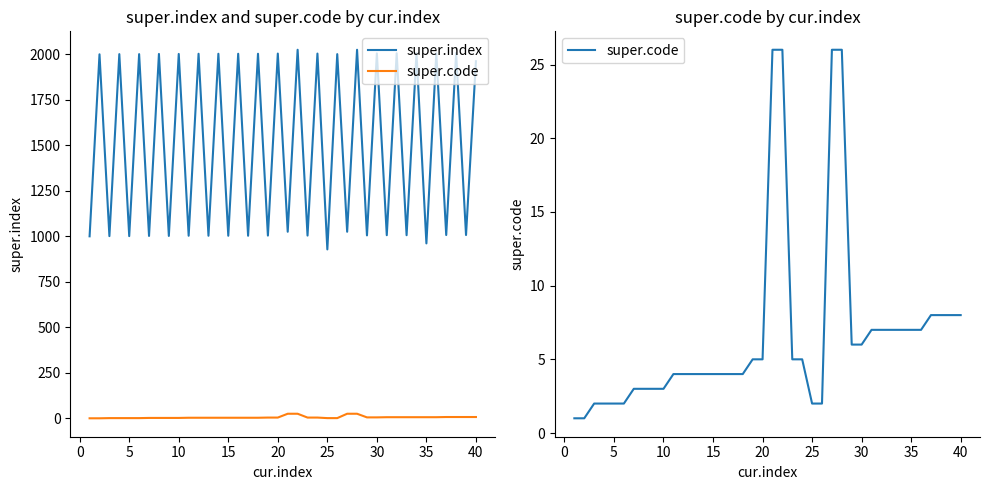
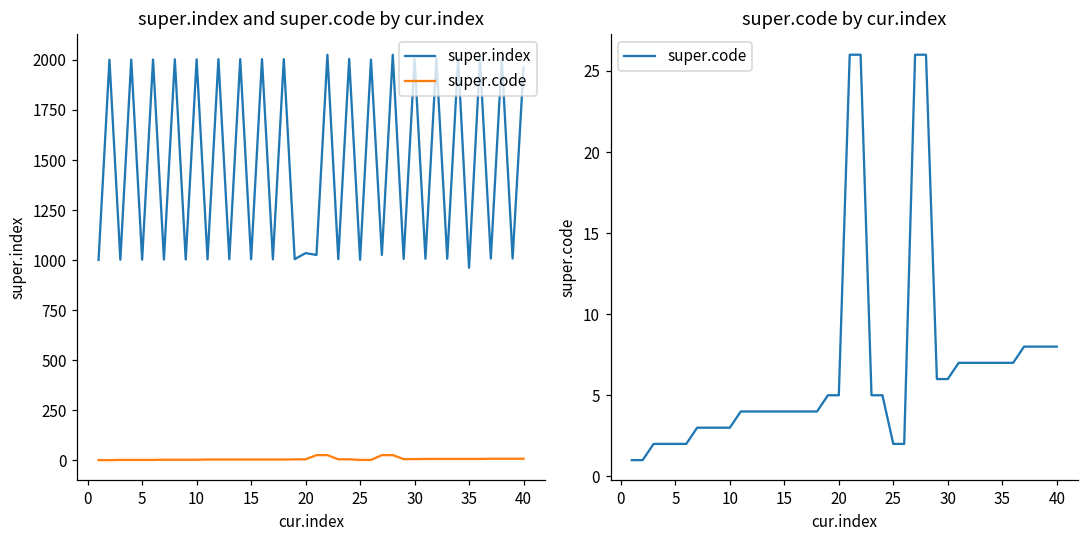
super.index and super.code by cur.index, super.index, 20: 2010 -> 1040
super.index and super.code by cur.index, super.index, 25: 930 -> 1000
